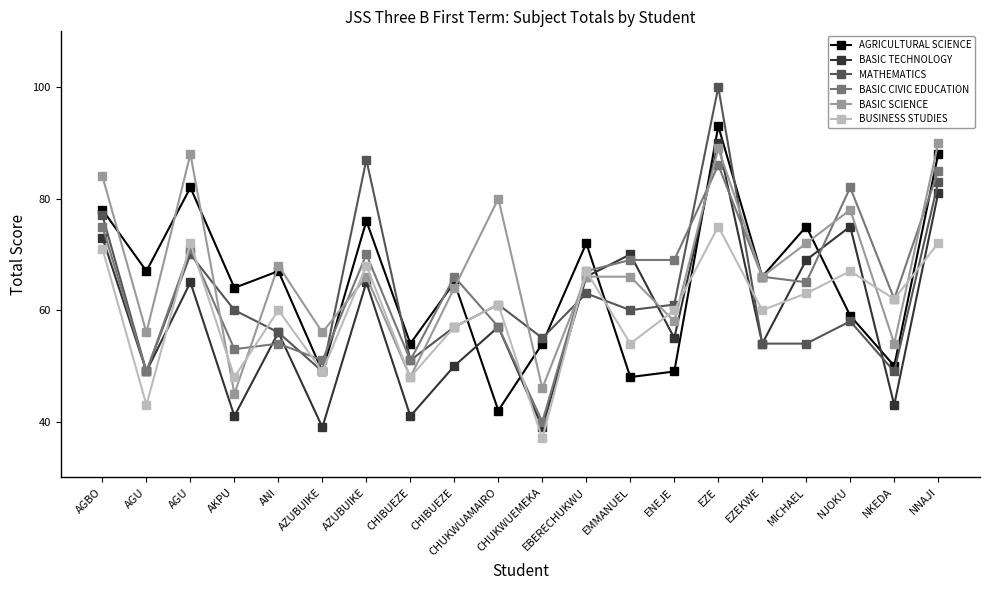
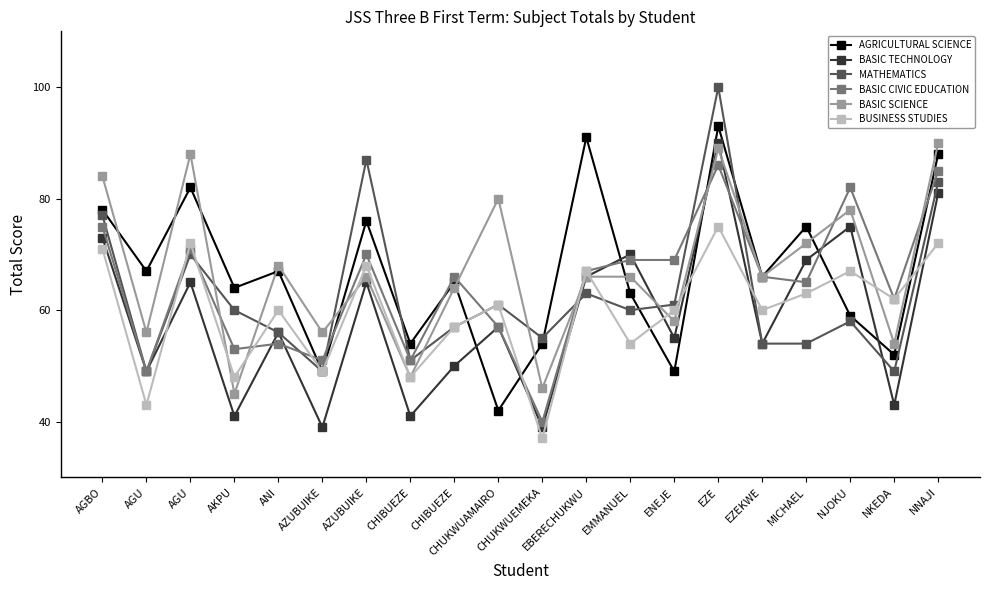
AGRICULTURAL SCIENCE, EBERECHUKWU: 72 -> 91
AGRICULTURAL SCIENCE, EMMANUEL: 48 -> 63
AGRICULTURAL SCIENCE, NKEDA: 50 -> 52
